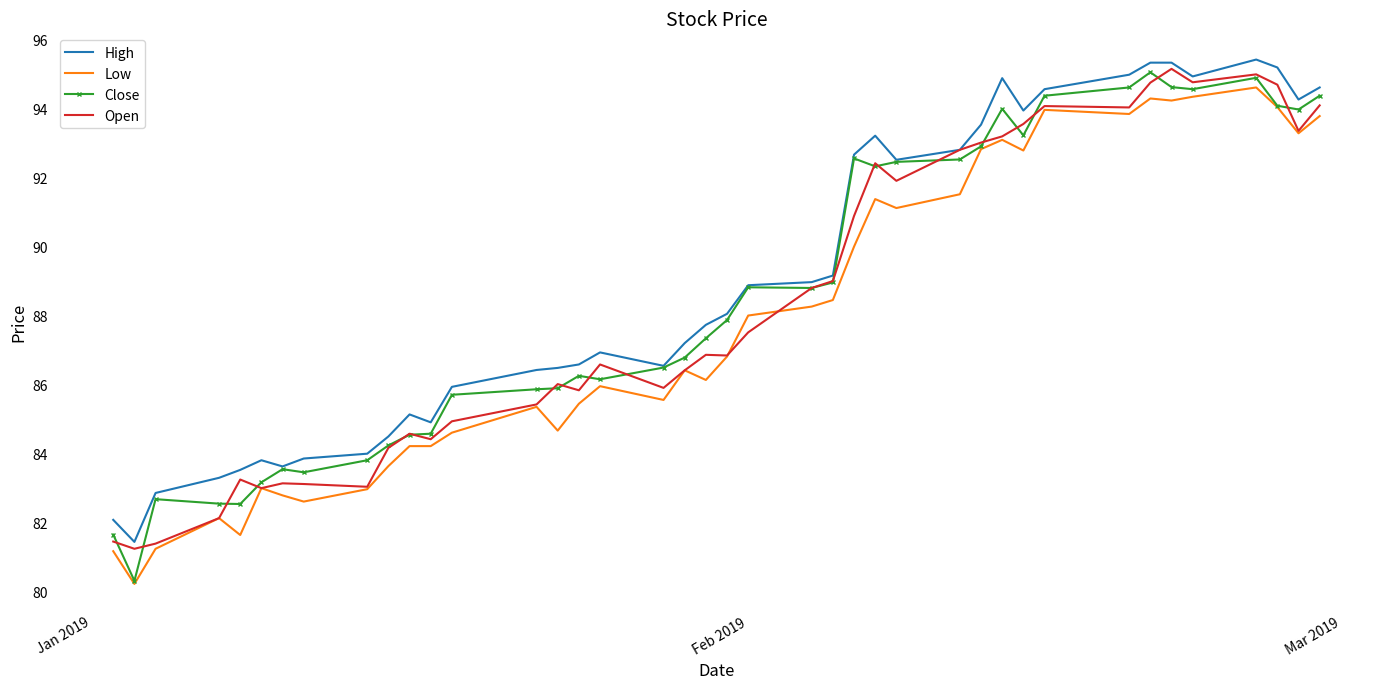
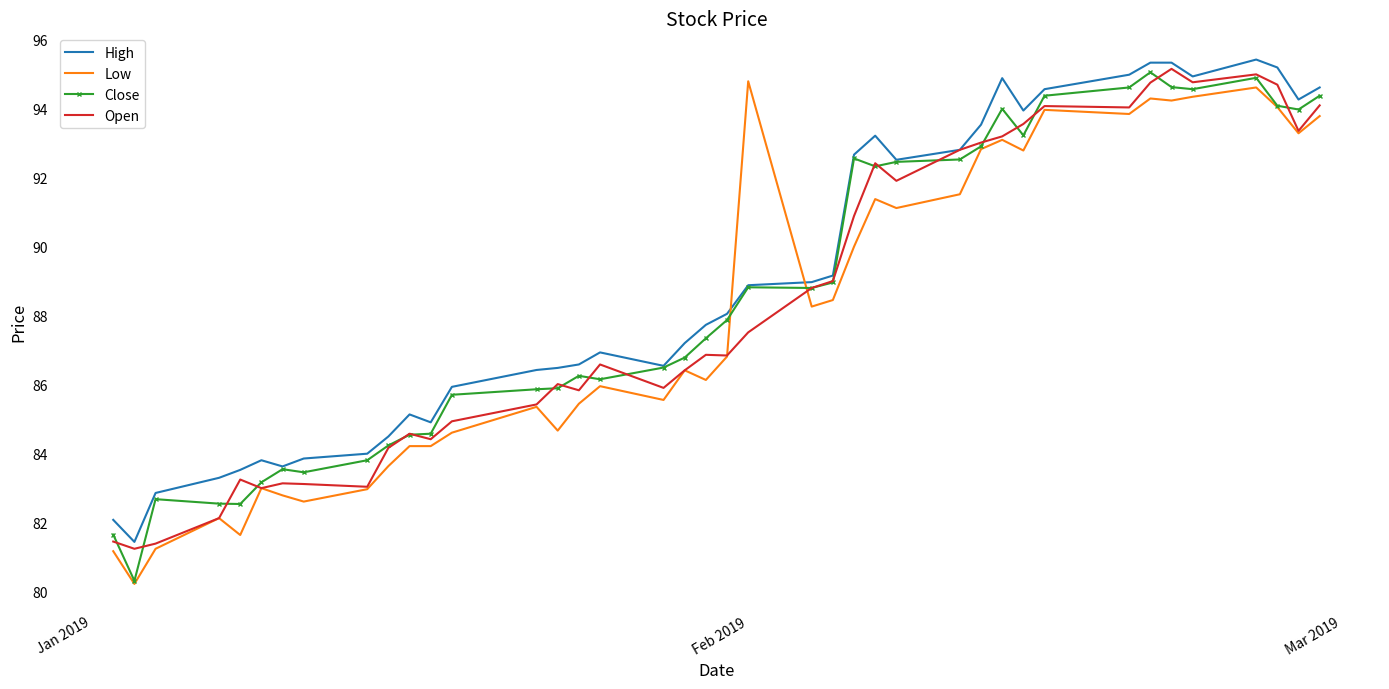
Low, Feb 2019: 88.0 -> 94.8
